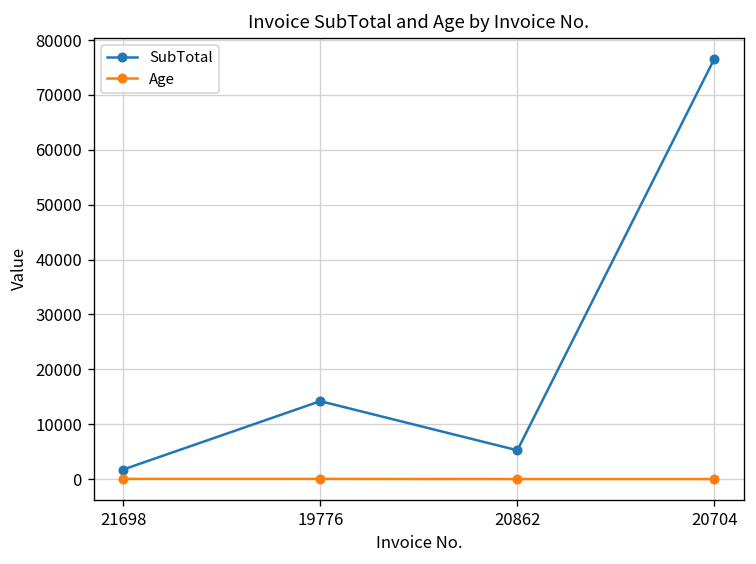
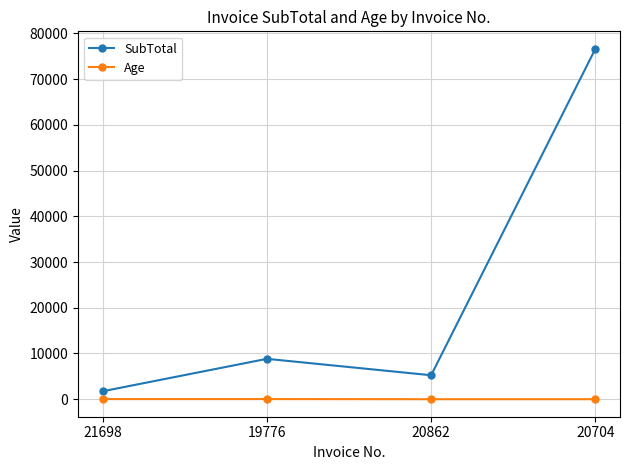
SubTotal, 19776: 14000 -> 9000
